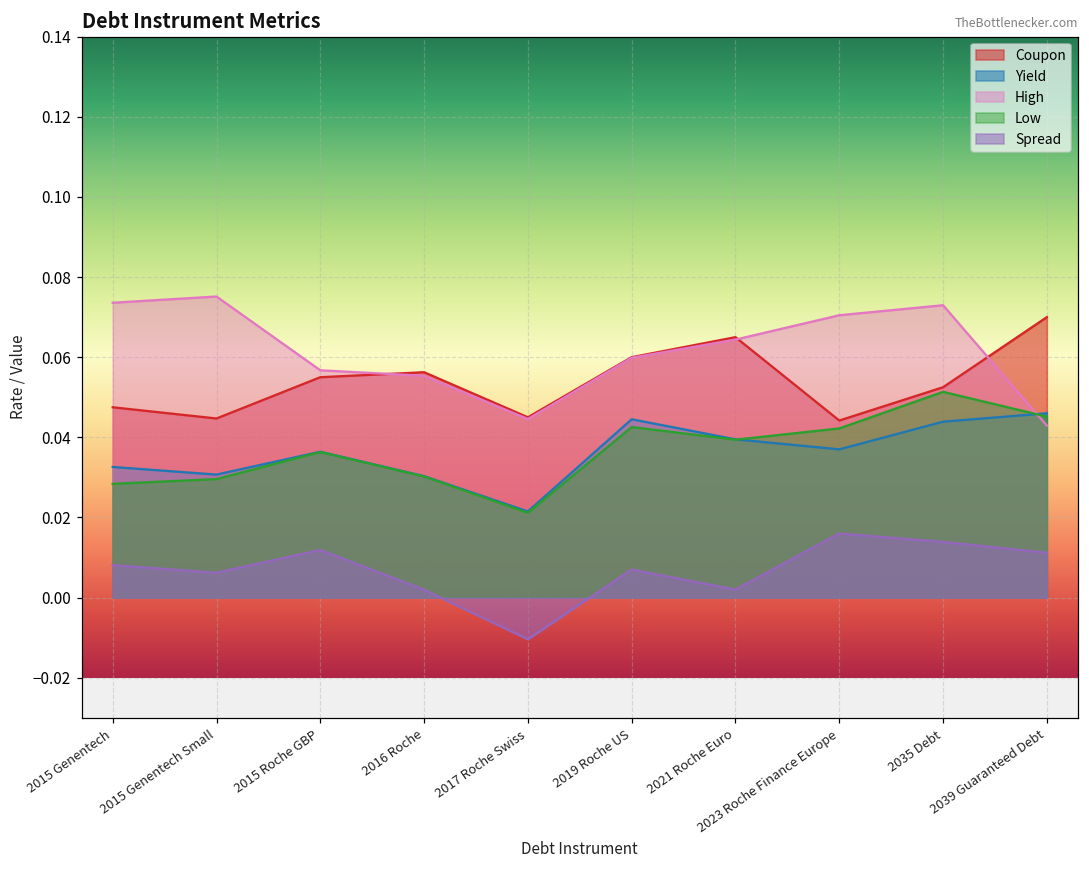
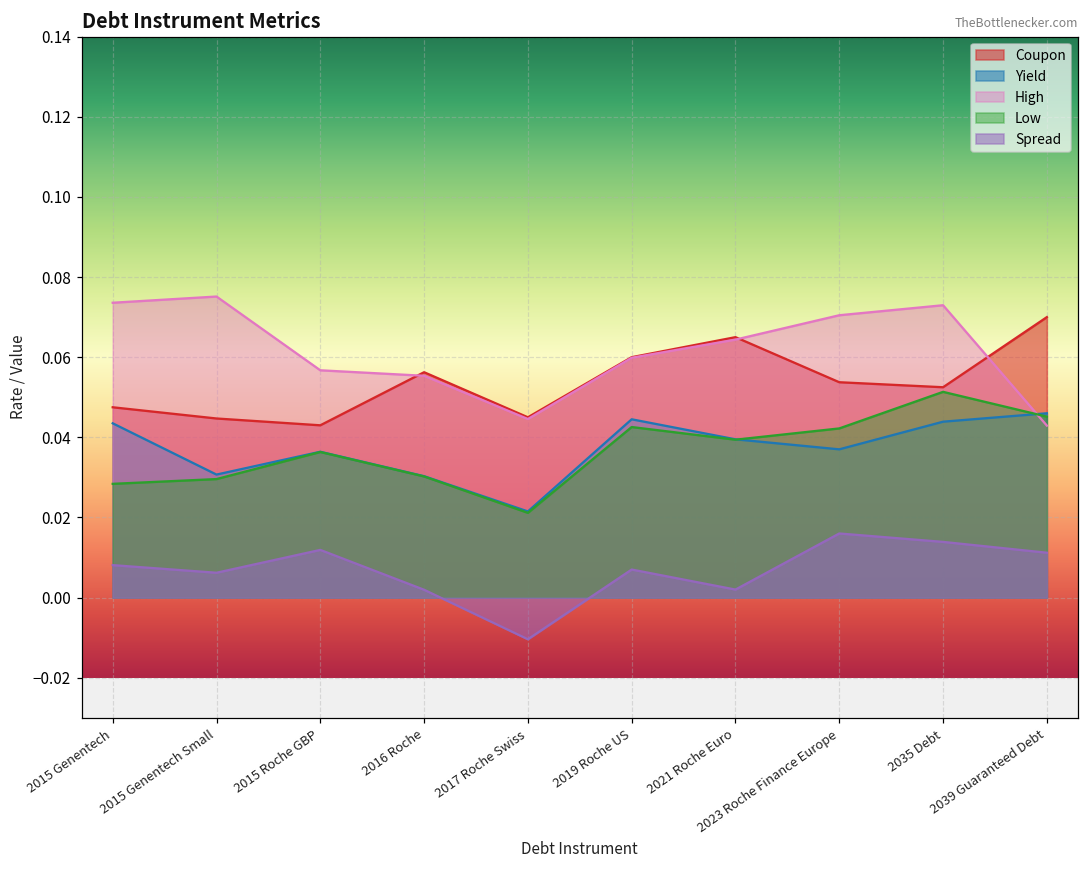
Yield, 2015 Genentech: 0.033 -> 0.044
Coupon, 2015 Roche GBP: 0.055 -> 0.043
Coupon, 2023 Roche Finance Europe: 0.044 -> 0.054
